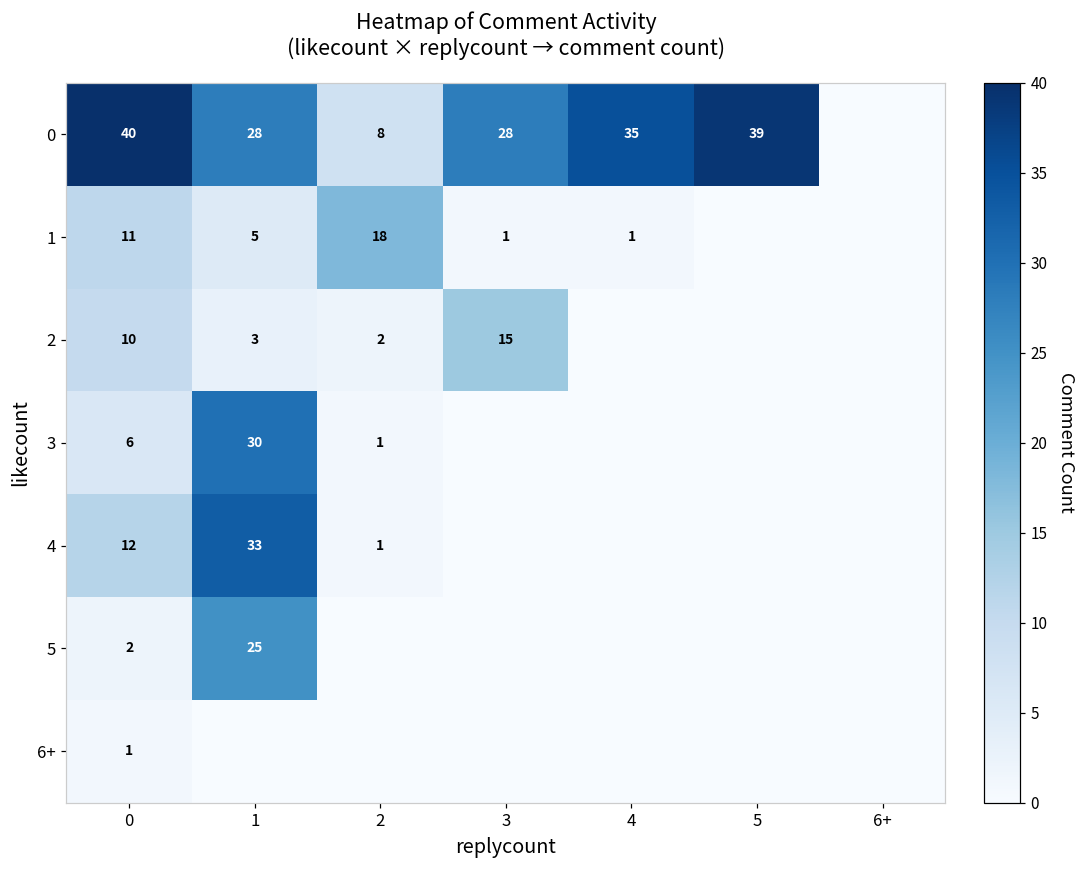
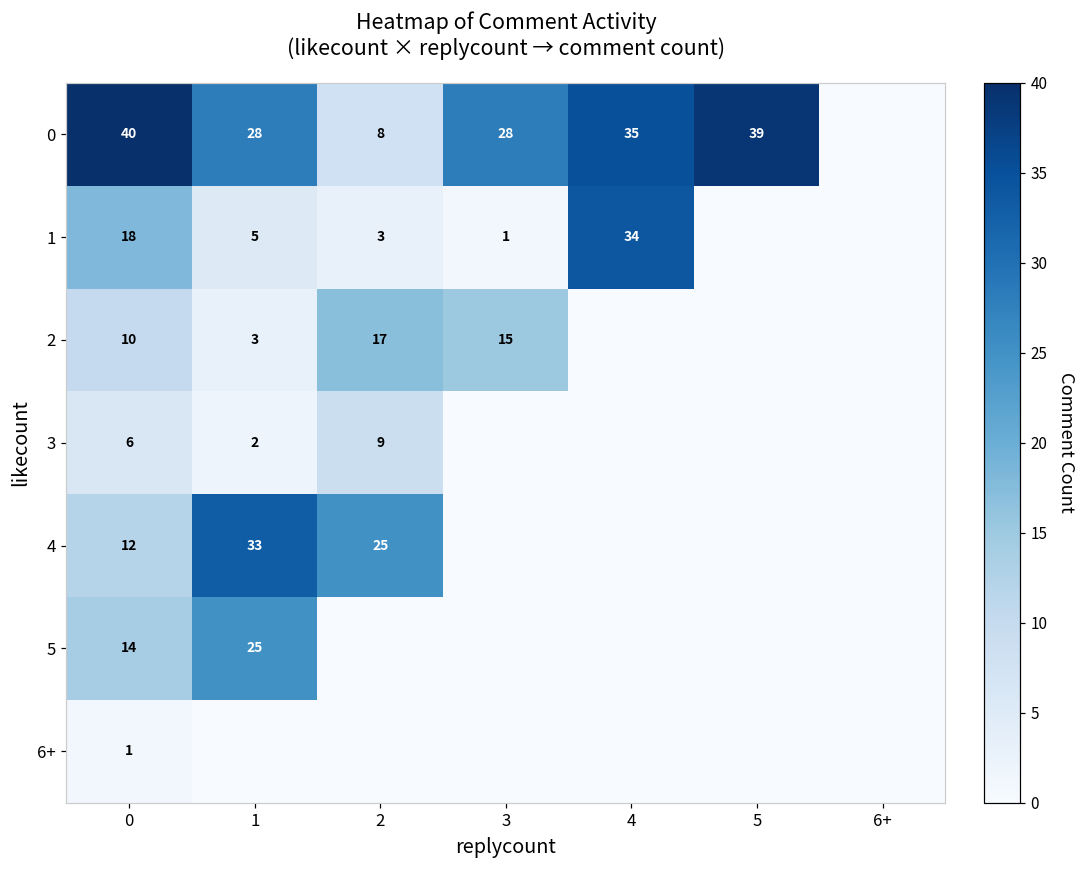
1, 0: 11 -> 18
1, 2: 18 -> 3
1, 4: 1 -> 34
2, 2: 2 -> 17
3, 1: 30 -> 2
3, 2: 1 -> 9
4, 2: 1 -> 25
5, 0: 2 -> 14
